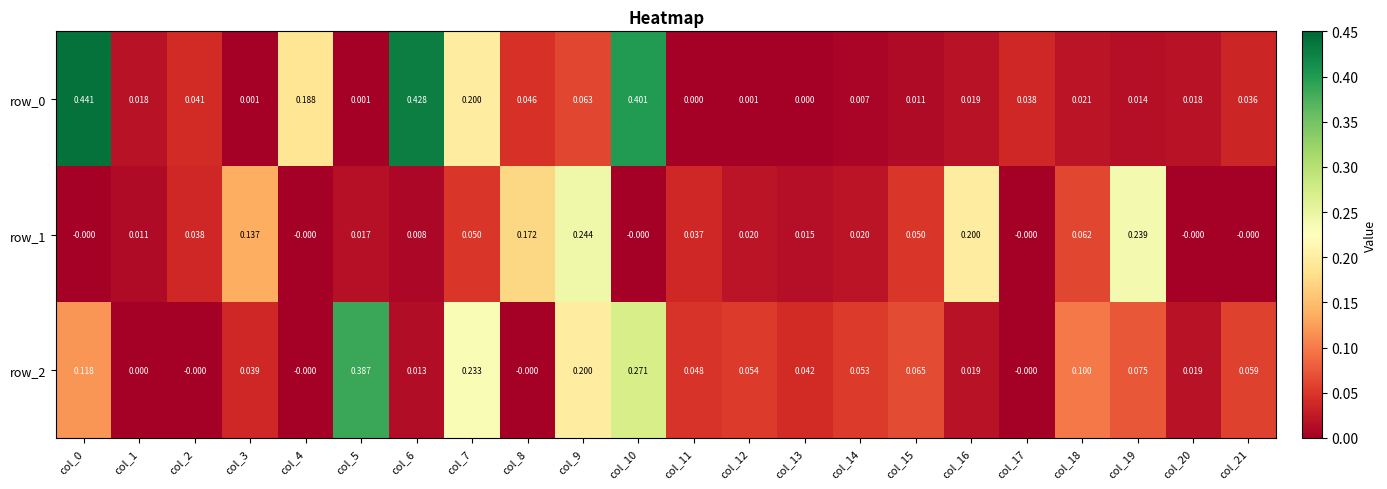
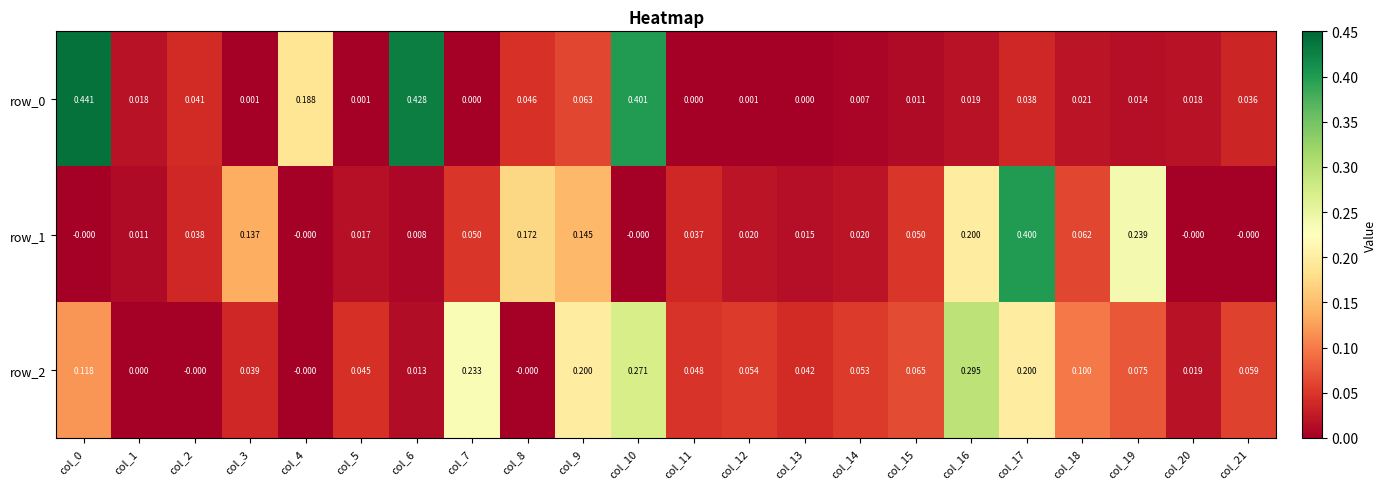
row_0, col_7: 0.200 -> 0.000
row_1, col_9: 0.244 -> 0.145
row_1, col_17: -0.000 -> 0.400
row_2, col_5: 0.387 -> 0.045
row_2, col_16: 0.019 -> 0.295
row_2, col_17: -0.000 -> 0.200
